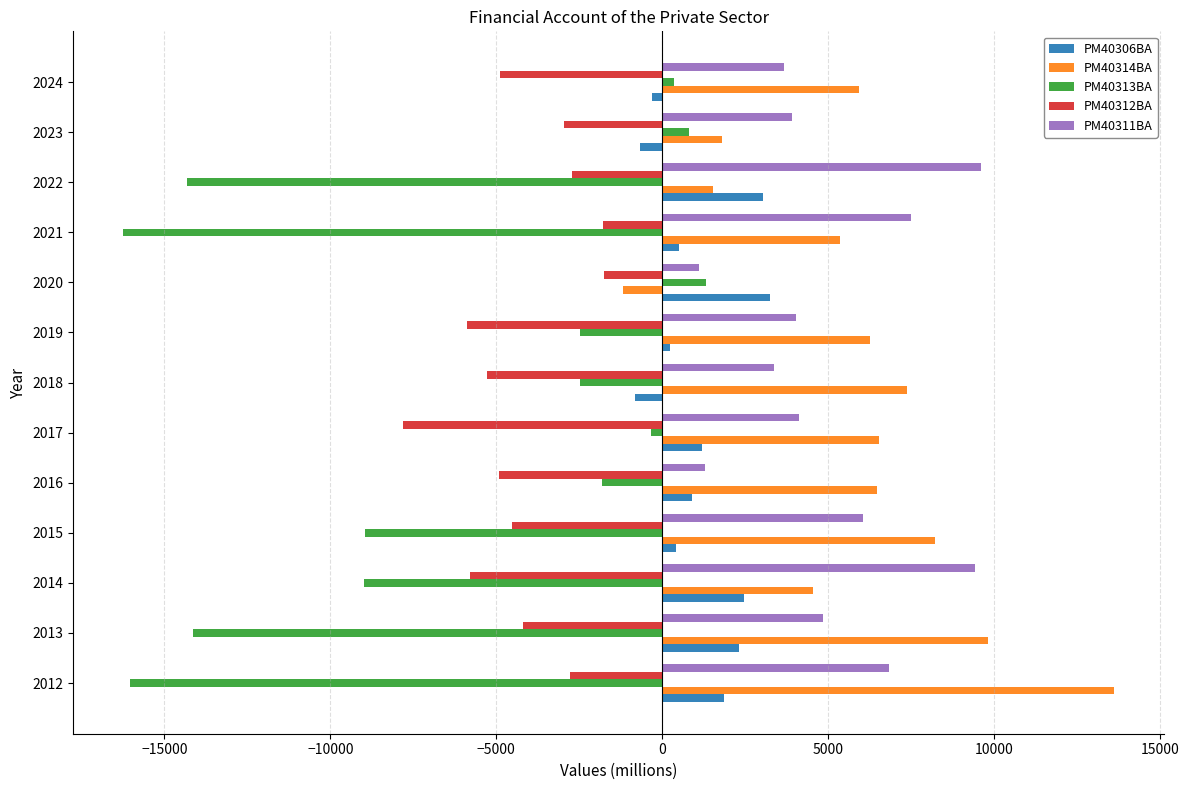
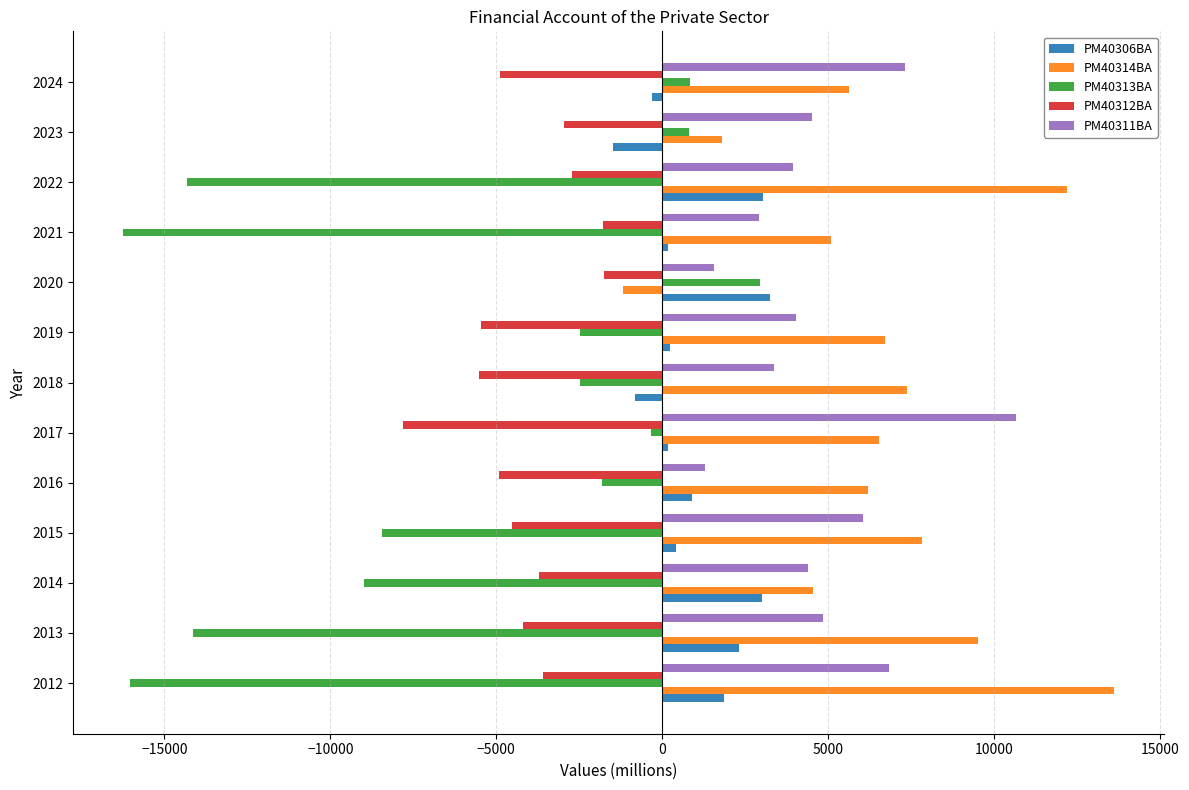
PM40311BA, 2024: 3700 -> 7300
PM40313BA, 2024: 400 -> 800
PM40314BA, 2024: 5900 -> 5600
PM40311BA, 2023: 3900 -> 4500
PM40306BA, 2023: -700 -> -1500
PM40311BA, 2022: 9600 -> 3900
PM40314BA, 2022: 1500 -> 12200
PM40311BA, 2021: 7500 -> 2900
PM40314BA, 2021: 5400 -> 5100
PM40306BA, 2021: 500 -> 200
PM40311BA, 2020: 1100 -> 1600
PM40313BA, 2020: 1300 -> 2900
PM40312BA, 2019: -5900 -> -5500
PM40314BA, 2019: 6300 -> 6700
PM40312BA, 2018: -5300 -> -5500
PM40311BA, 2017: 4100 -> 10700
PM40306BA, 2017: 1200 -> 200
PM40314BA, 2016: 6500 -> 6200
PM40313BA, 2015: -8900 -> -8500
PM40314BA, 2015: 8200 -> 7800
PM40311BA, 2014: 9400 -> 4400
PM40312BA, 2014: -5800 -> -3700
PM40306BA, 2014: 2500 -> 3000
PM40314BA, 2013: 9800 -> 9500
PM40312BA, 2012: -2800 -> -3600
